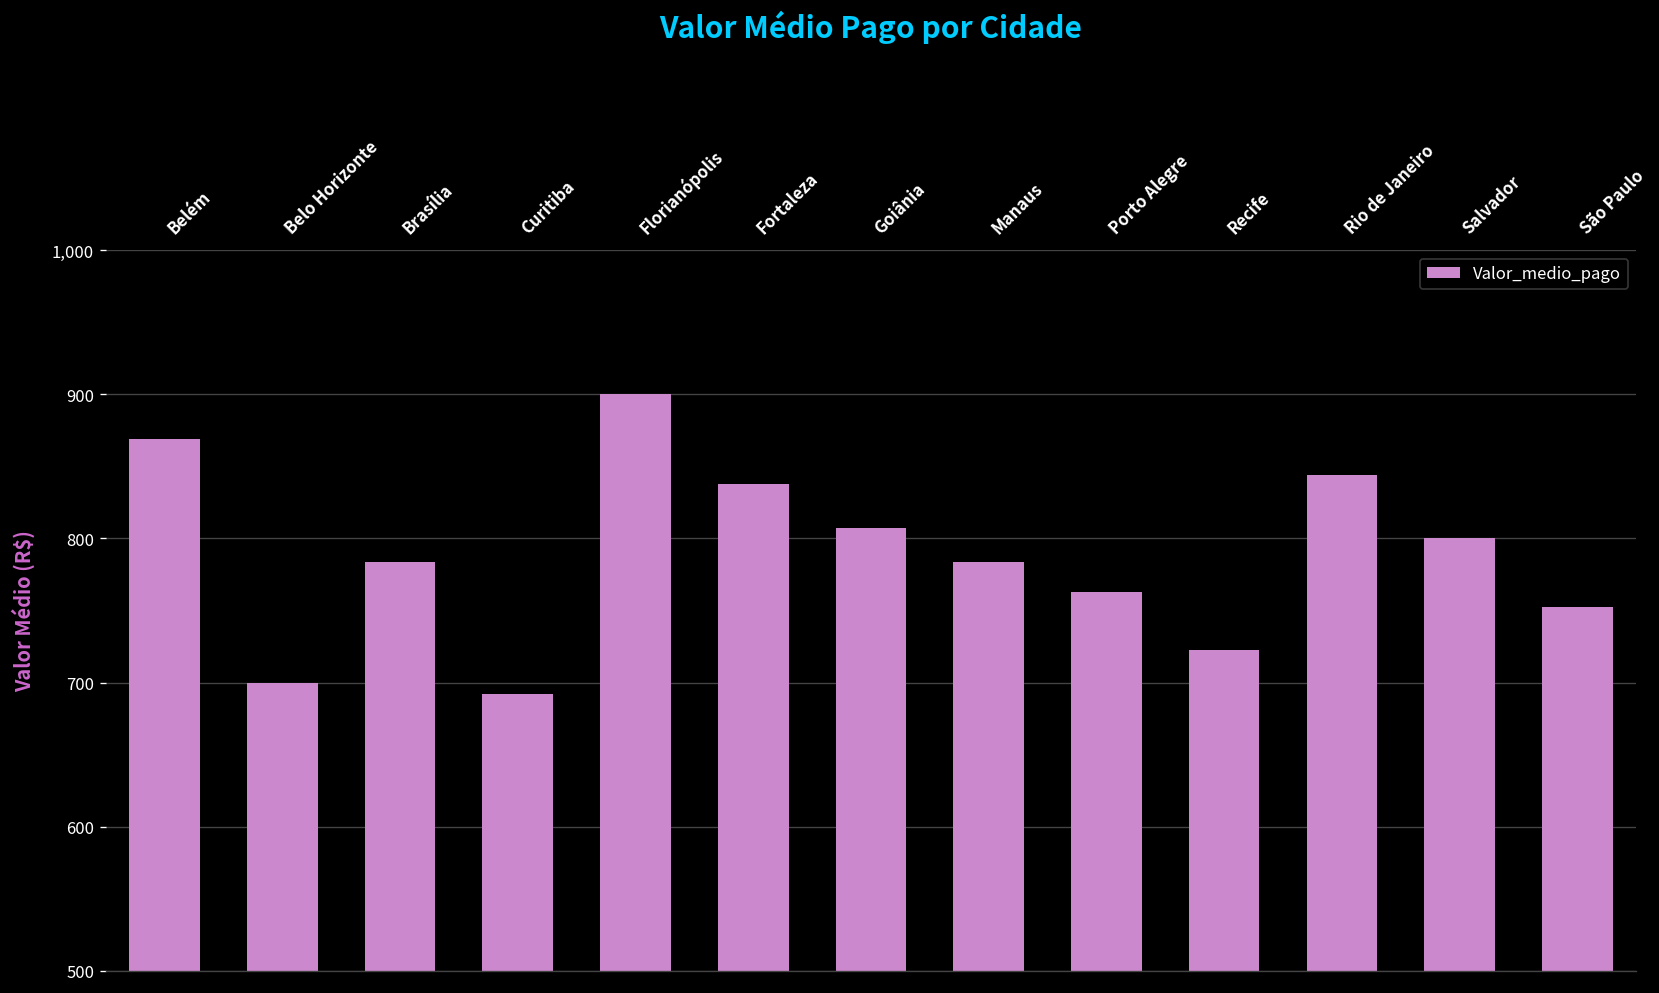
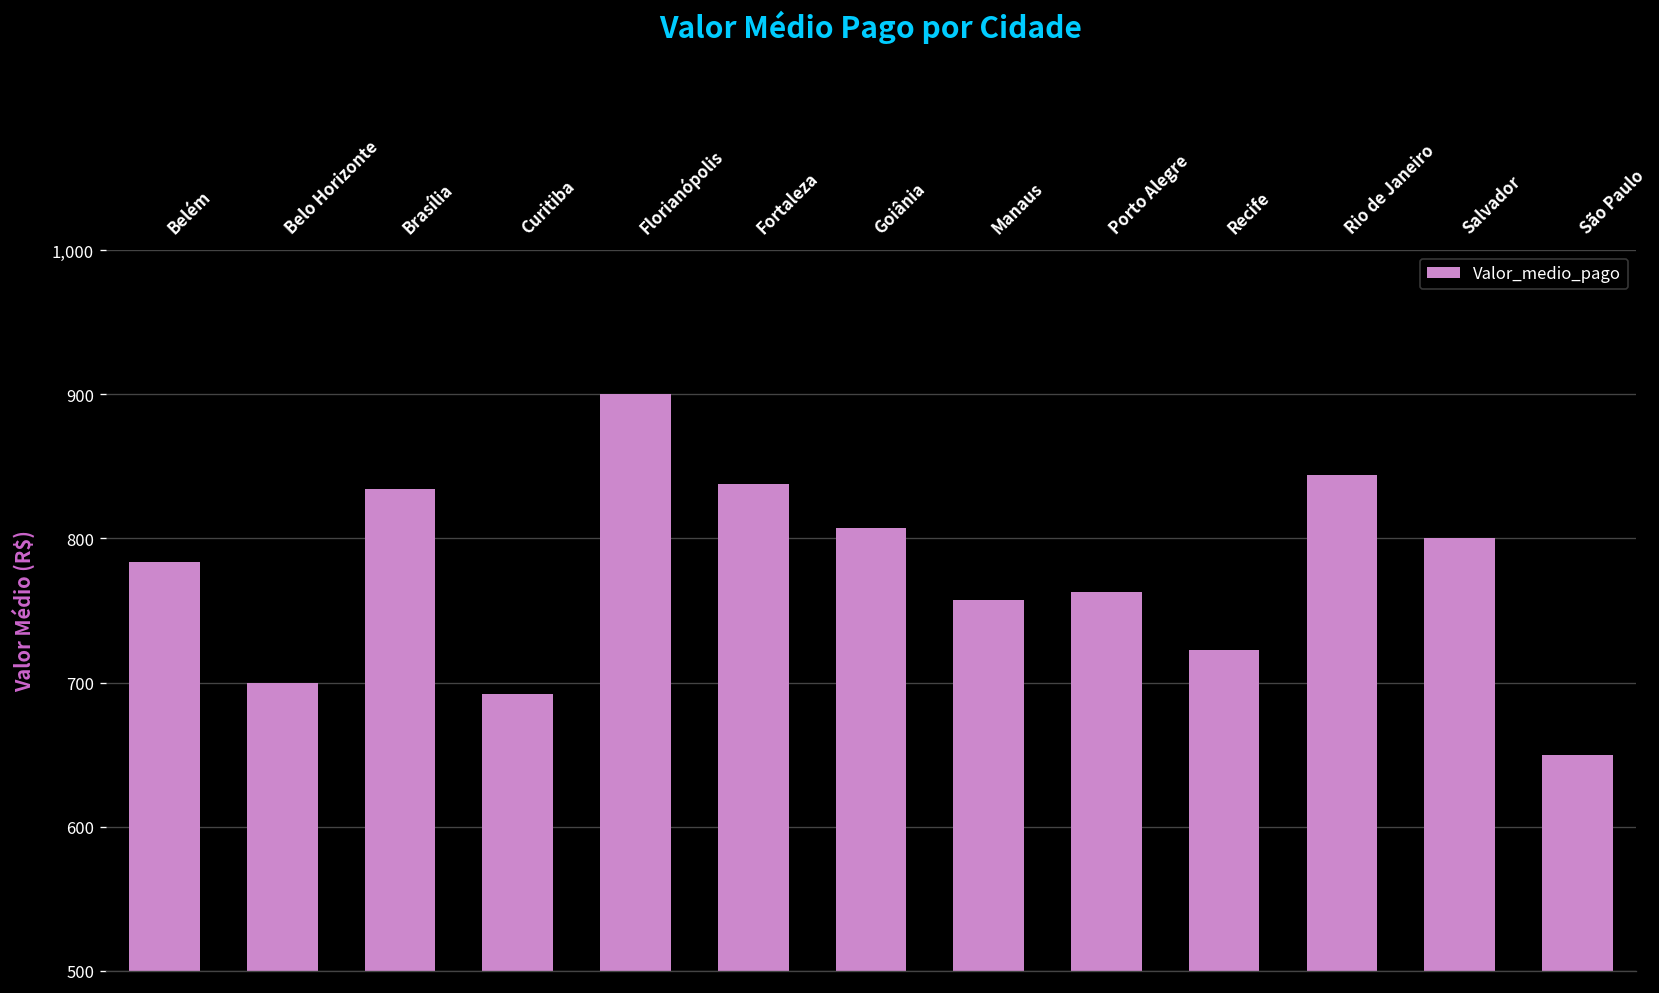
Belém: 869 -> 783
Brasília: 783 -> 835
Manaus: 783 -> 758
São Paulo: 752 -> 650
